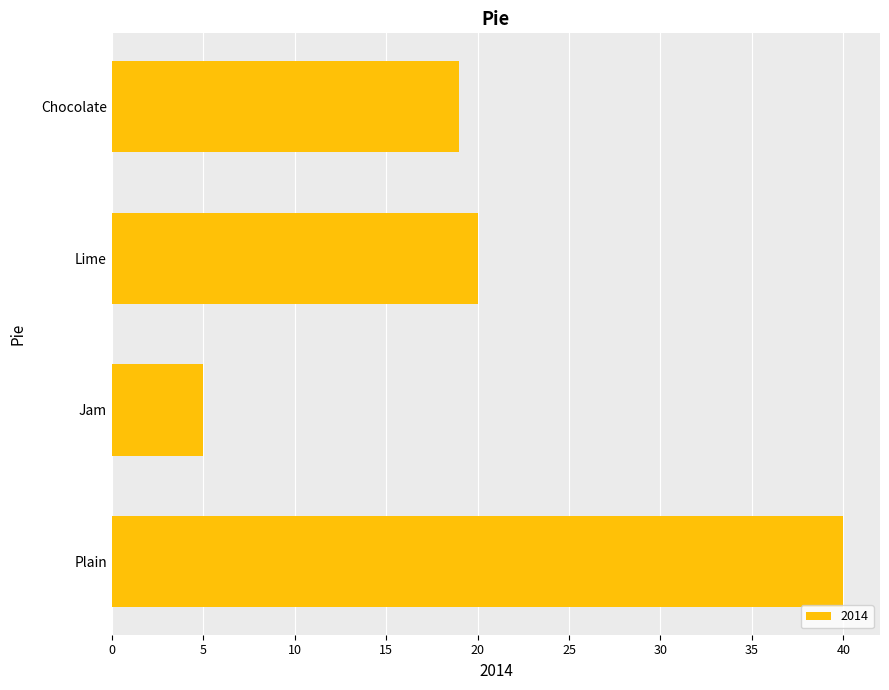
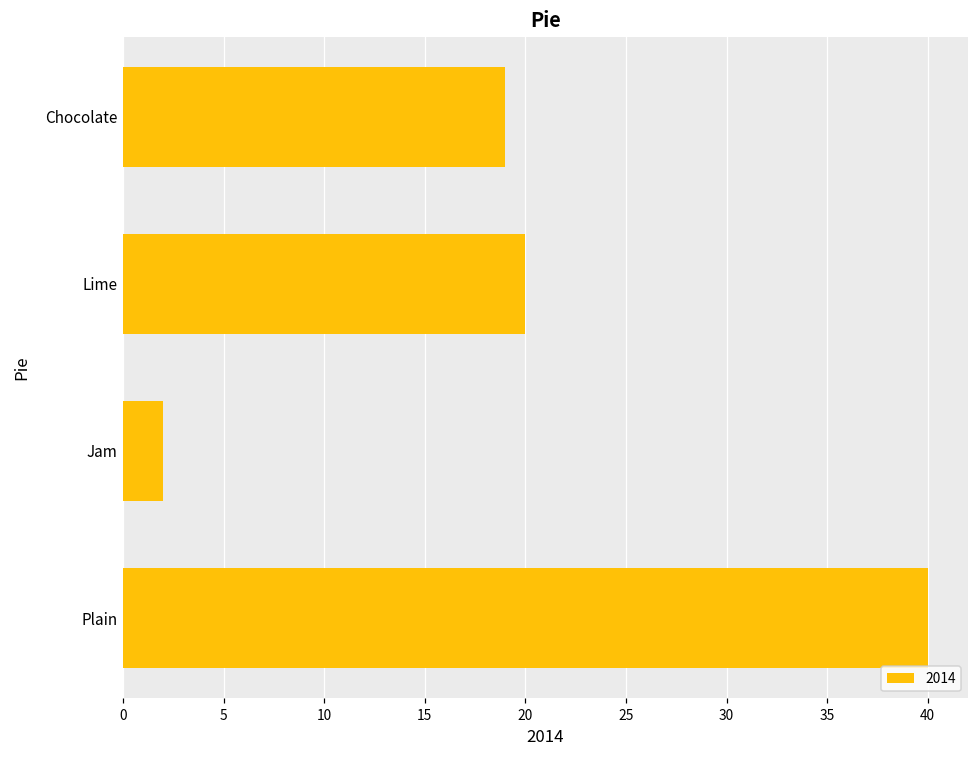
Jam: 5 -> 2
